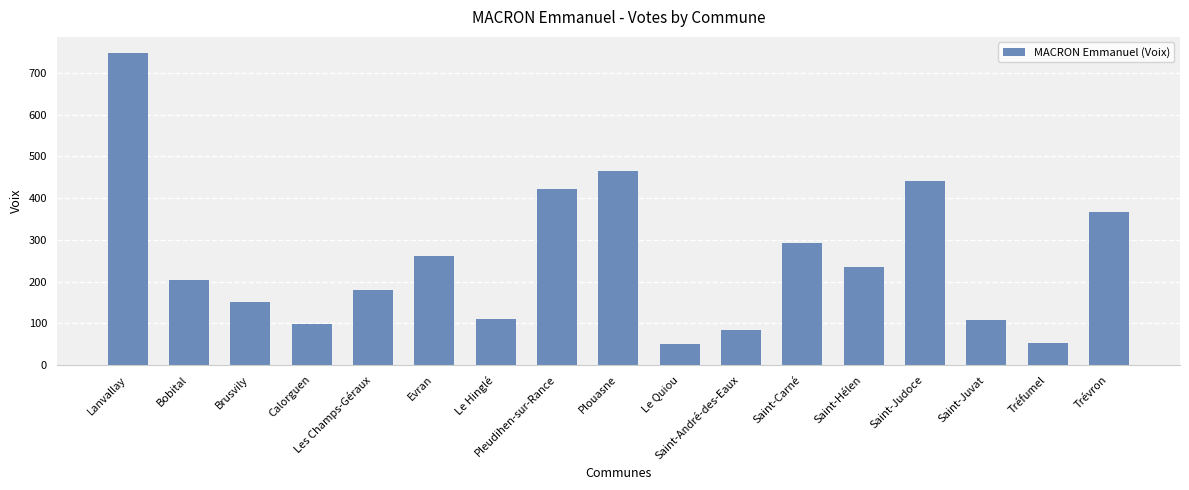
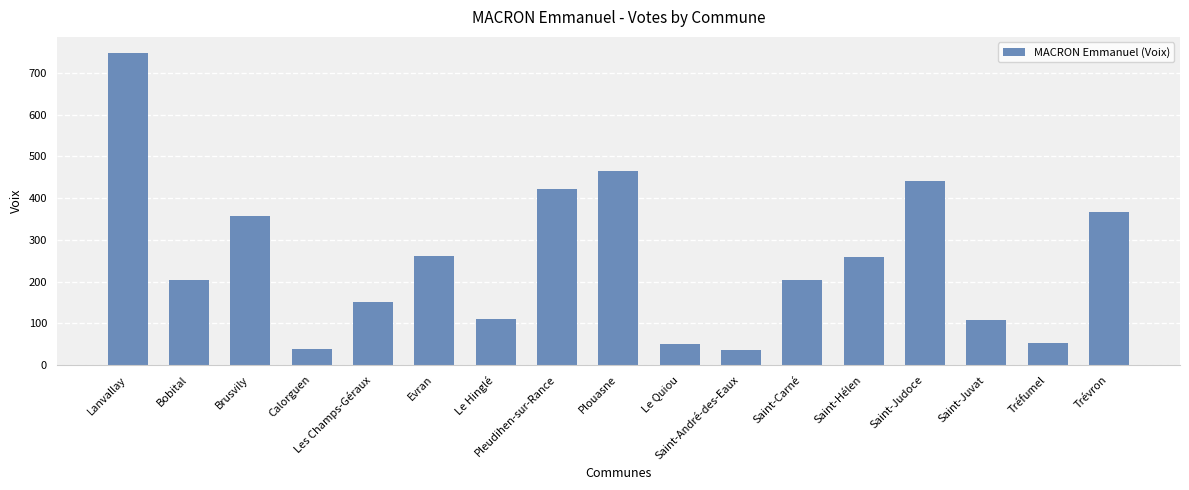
Brusvily: 150 -> 360
Calorguen: 100 -> 40
Les Champs-Géraux: 180 -> 150
Saint-André-des-Eaux: 80 -> 40
Saint-Carné: 290 -> 200
Saint-Hélen: 240 -> 260
